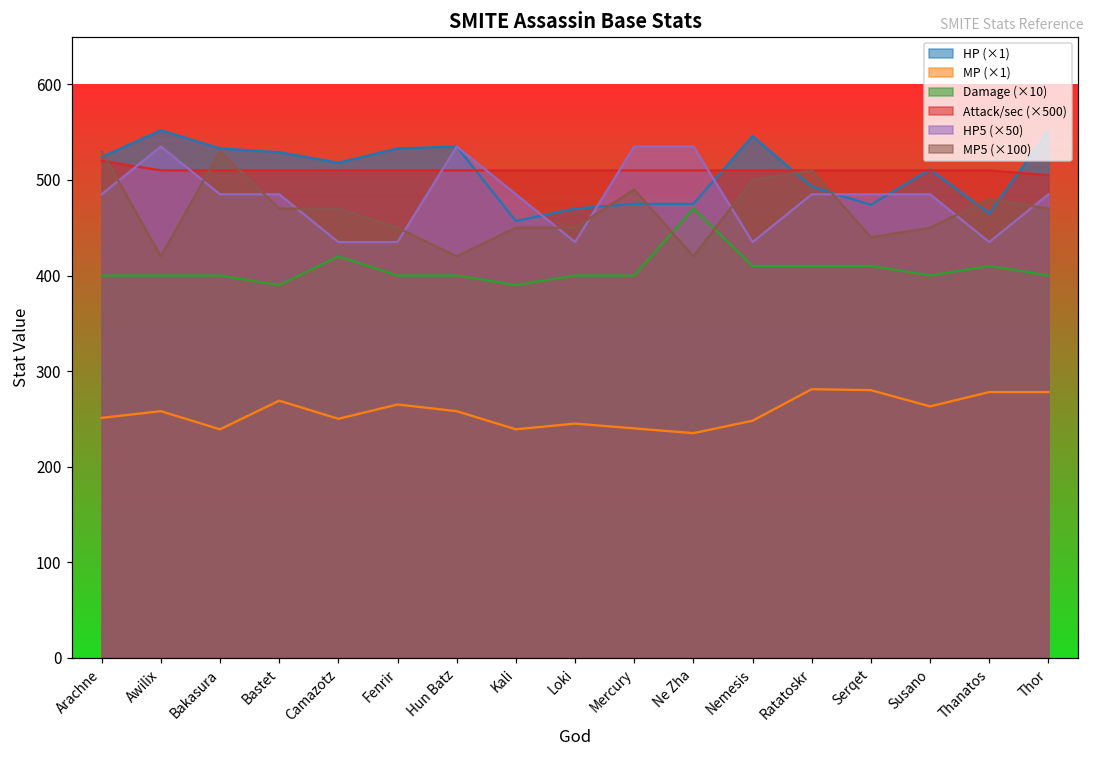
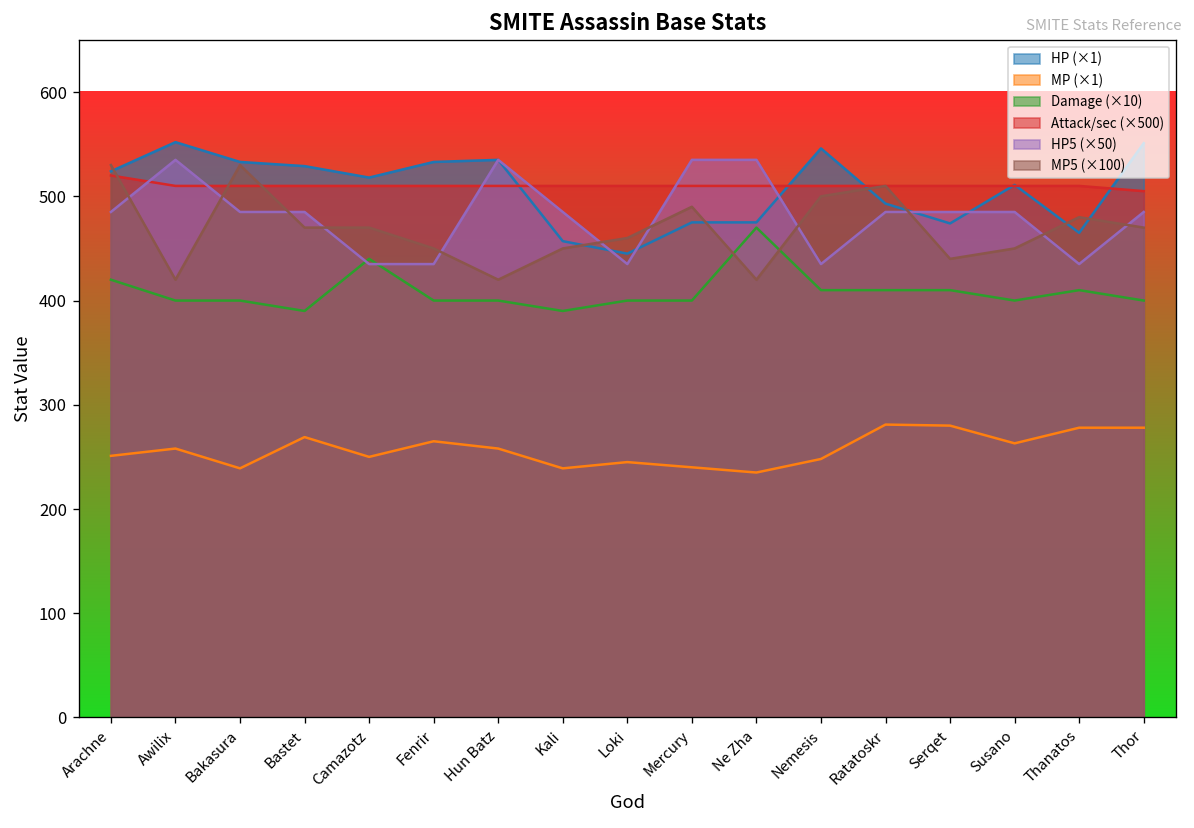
Damage (×10), Arachne: 400 -> 420
Damage (×10), Camazotz: 420 -> 440
HP (×1), Loki: 470 -> 450
MP5 (×100), Loki: 450 -> 460
